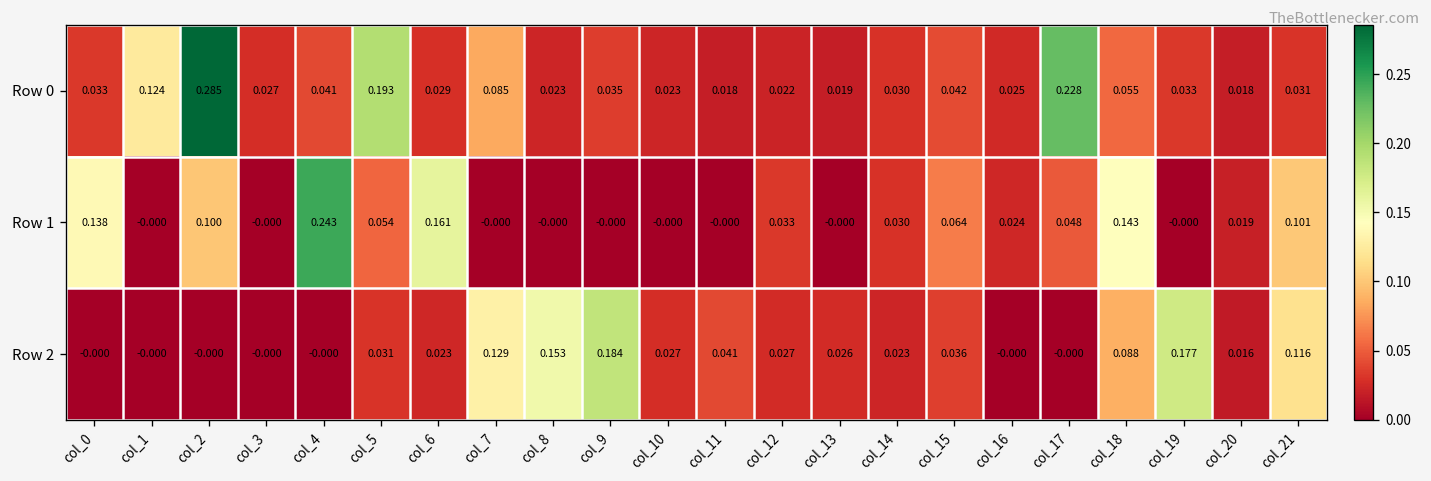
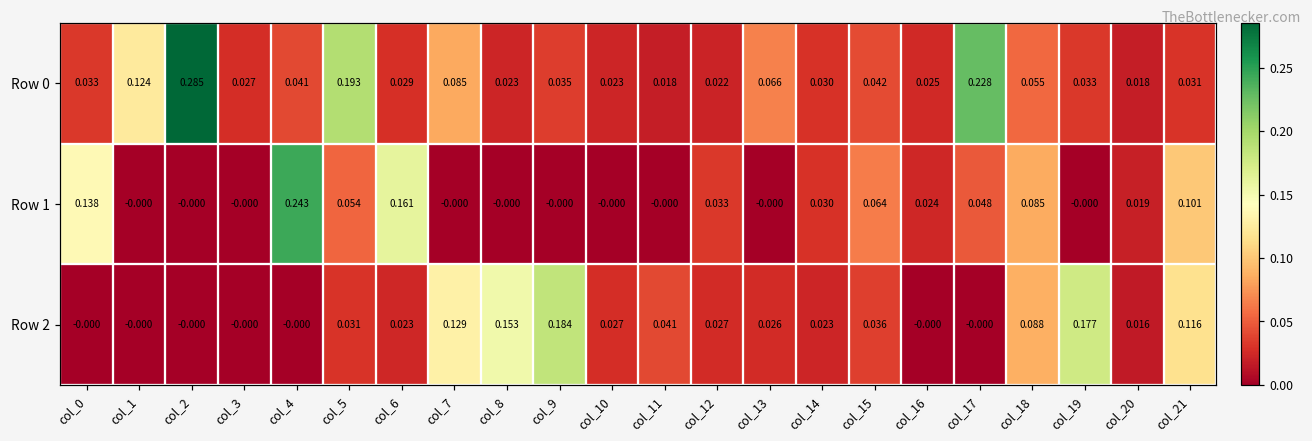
Row 0, col_13: 0.019 -> 0.066
Row 1, col_2: 0.100 -> -0.000
Row 1, col_18: 0.143 -> 0.085
